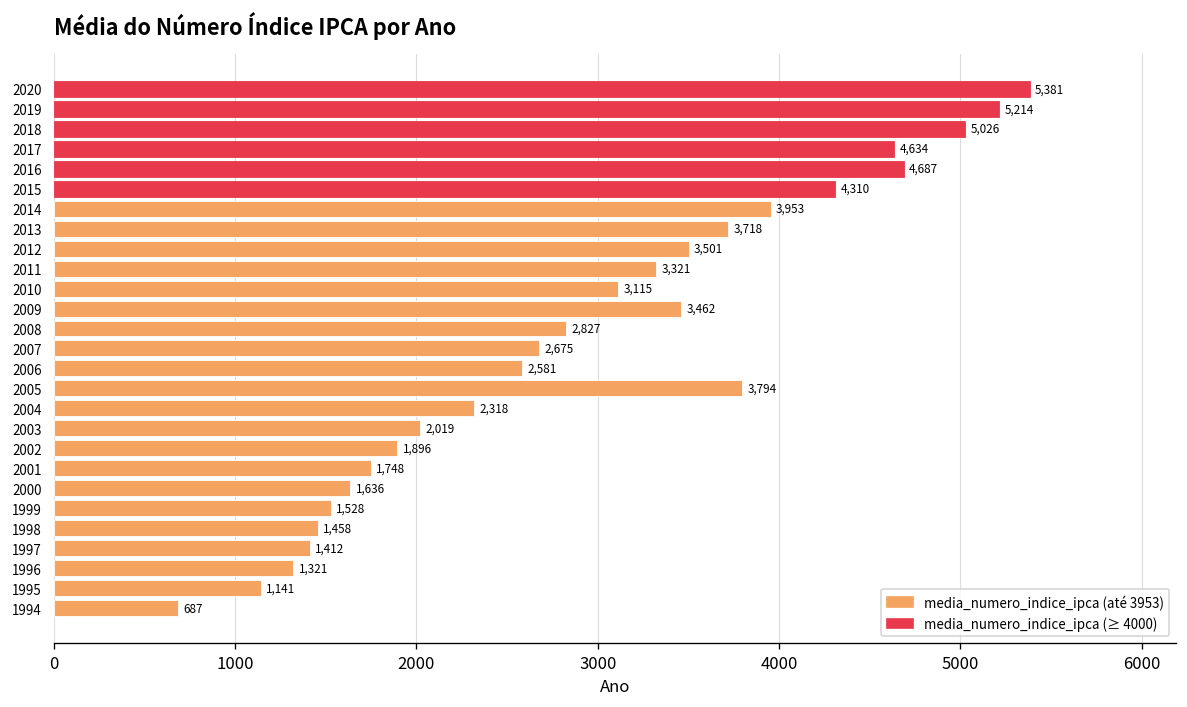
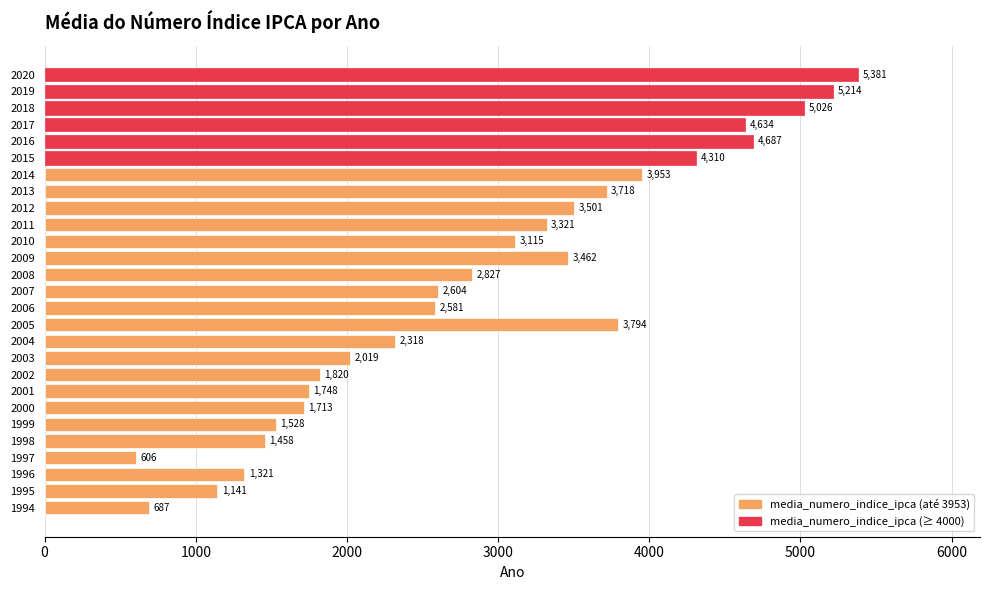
2007: 2,675 -> 2,604
2002: 1,896 -> 1,820
2000: 1,636 -> 1,713
1997: 1,412 -> 606
